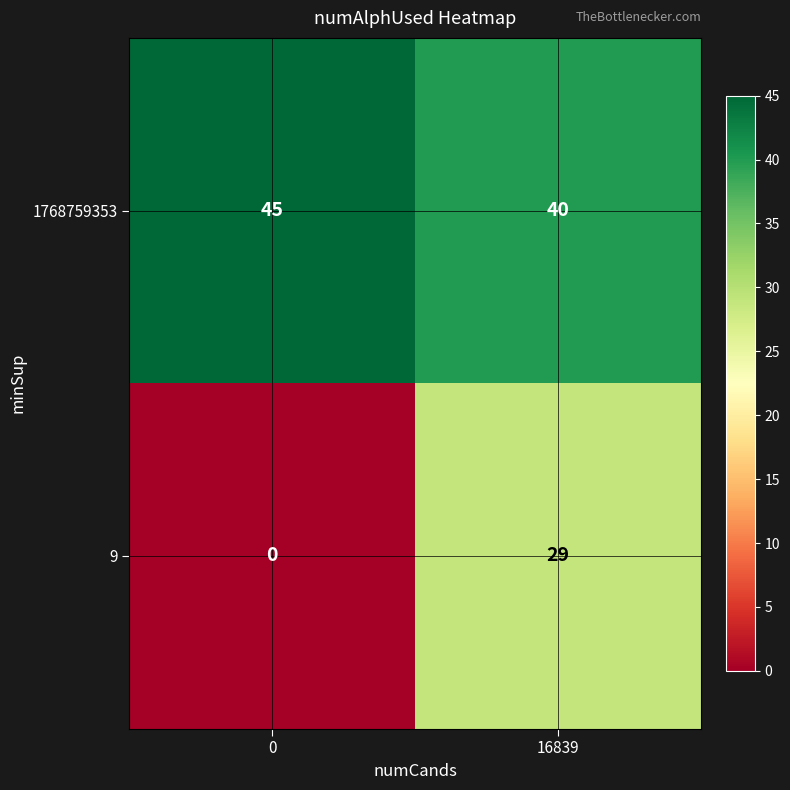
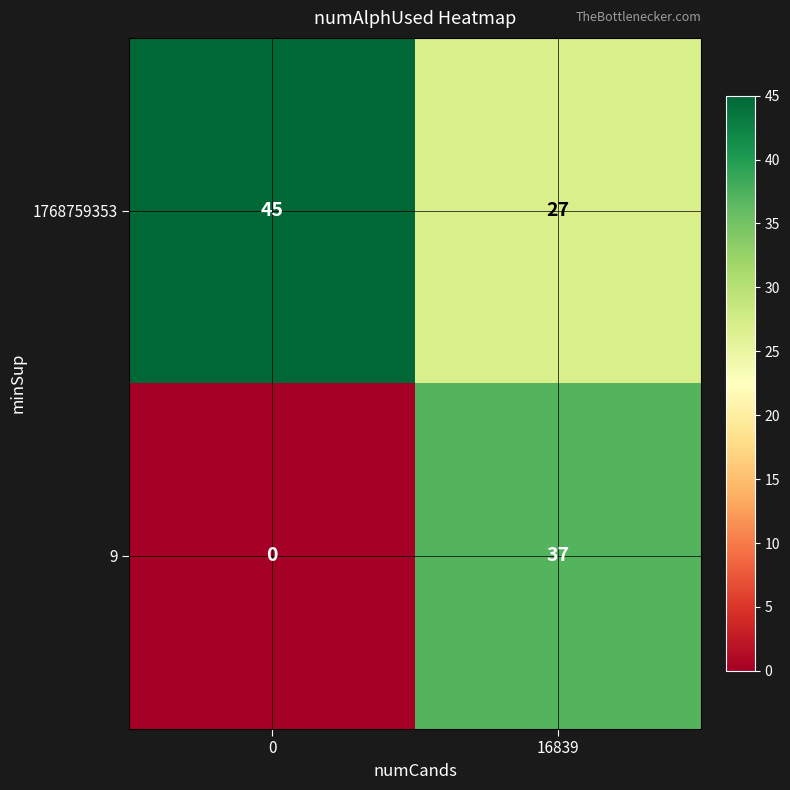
1768759353, 16839: 40 -> 27
9, 16839: 29 -> 37
